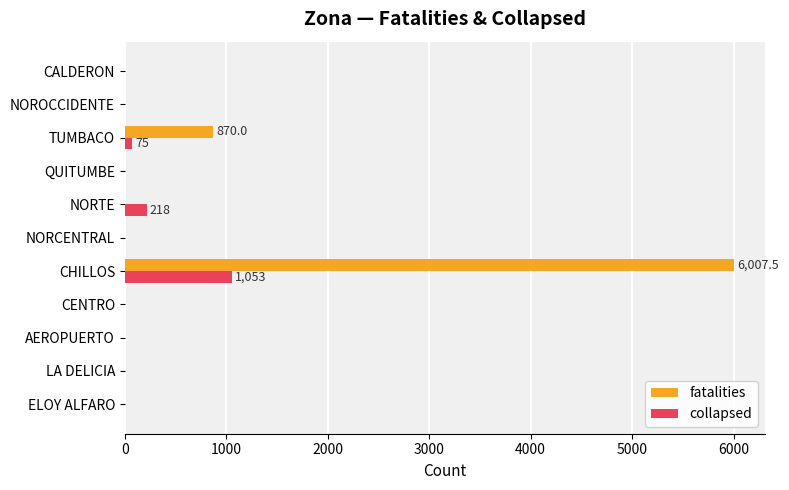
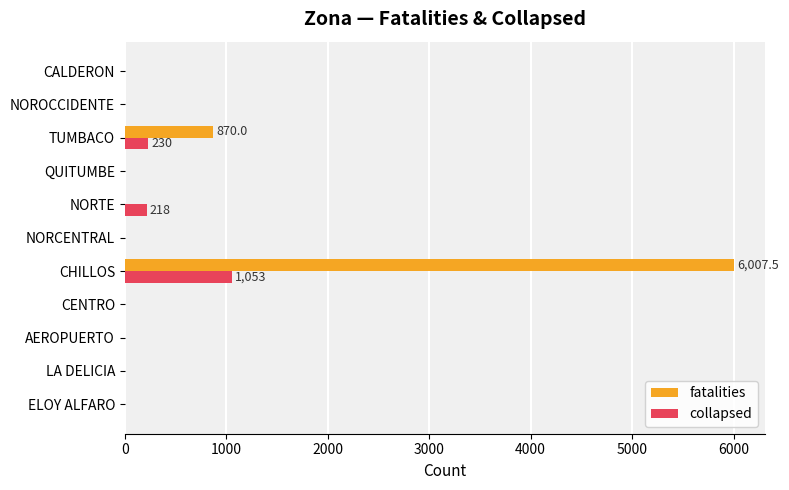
collapsed, TUMBACO: 75 -> 230
